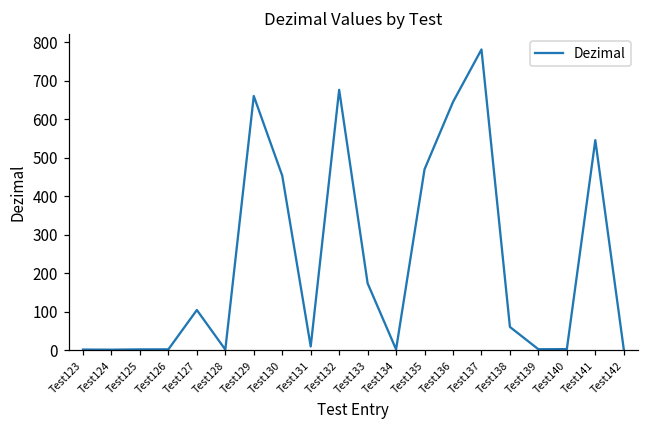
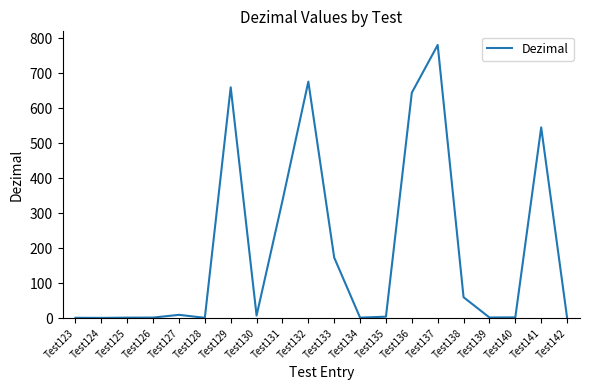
Test127: 100 -> 10
Test130: 450 -> 10
Test131: 10 -> 340
Test135: 470 -> 0
